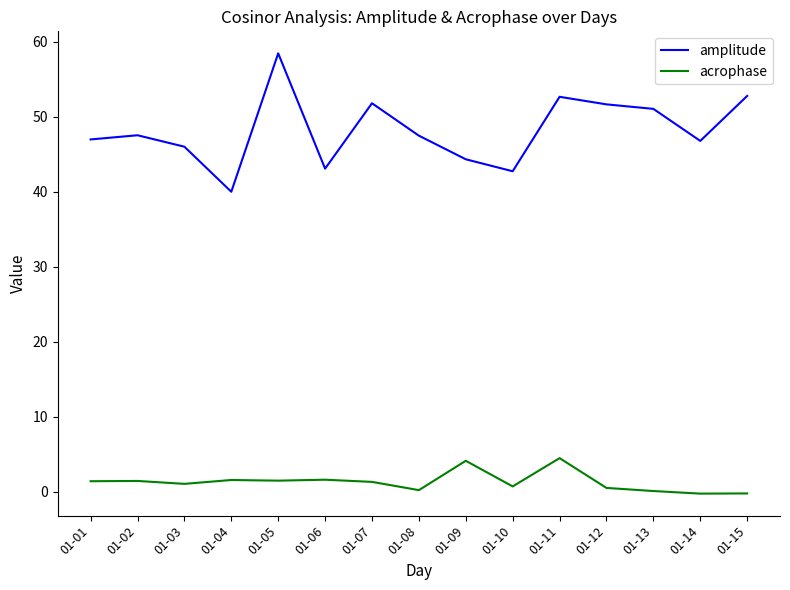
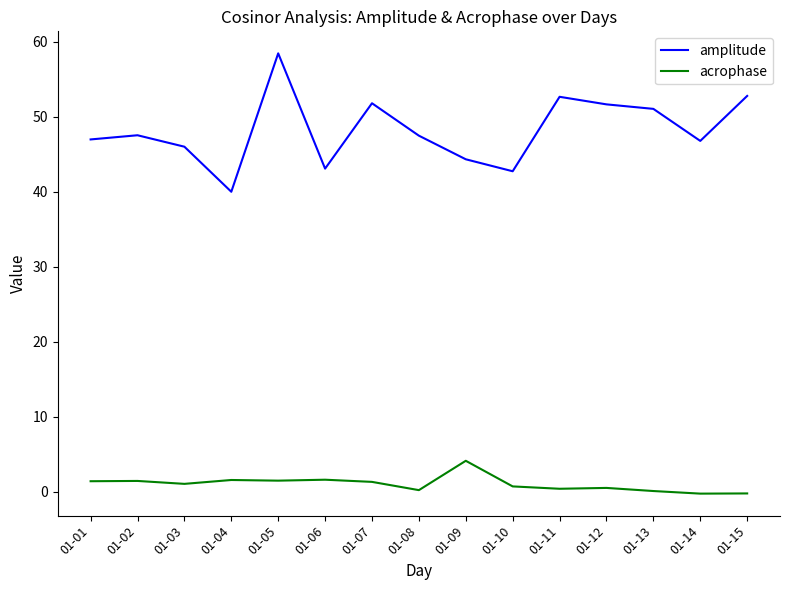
acrophase, 01-11: 4 -> 0
